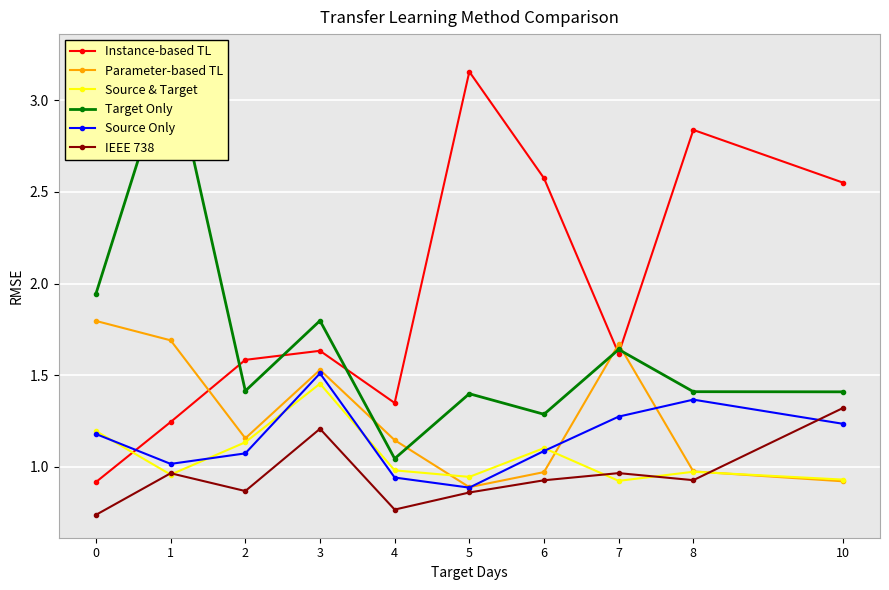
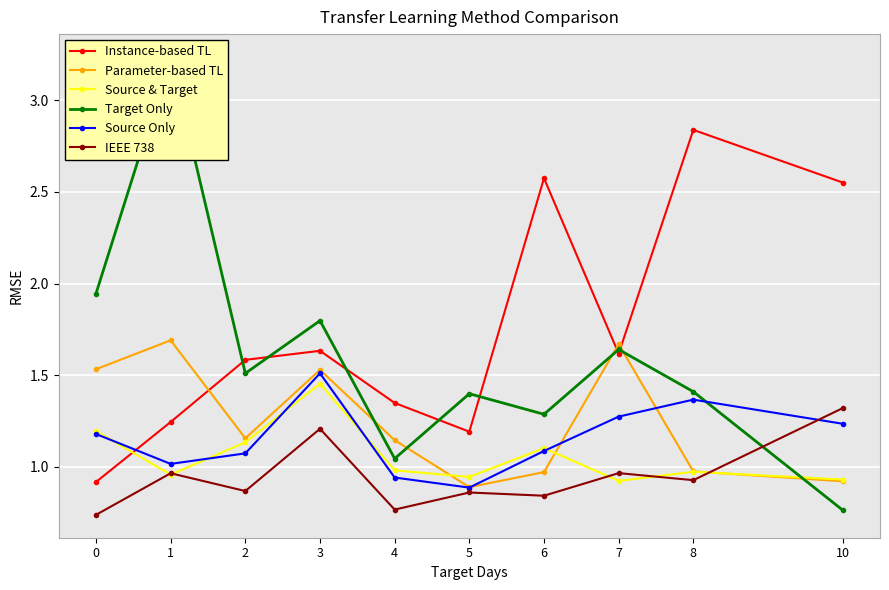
Parameter-based TL, 0: 1.80 -> 1.53
Target Only, 2: 1.41 -> 1.51
Instance-based TL, 5: 3.16 -> 1.19
IEEE 738, 6: 0.93 -> 0.84
Target Only, 10: 1.41 -> 0.76
